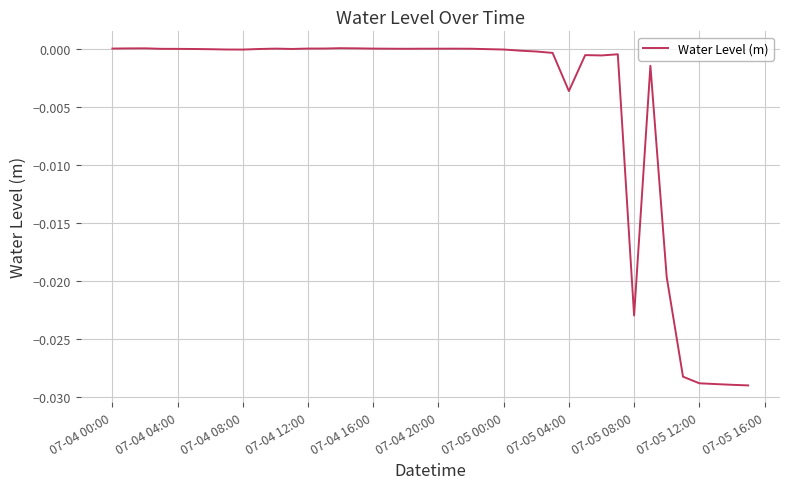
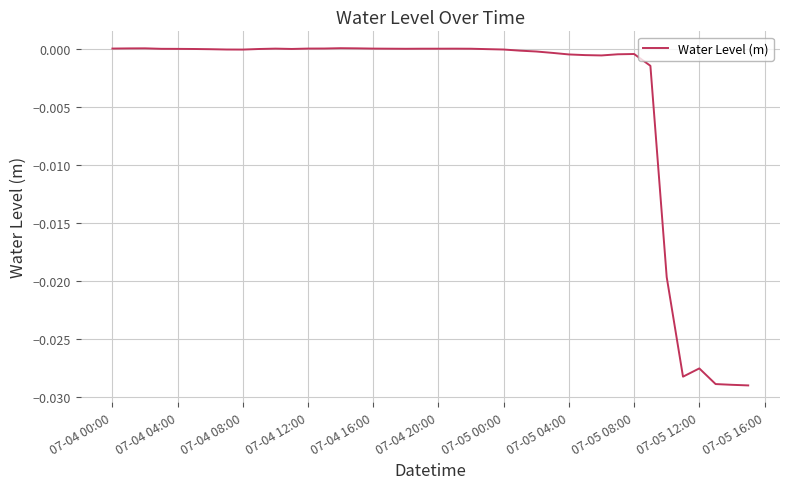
07-05 04:00: -0.0036 -> -0.0005
07-05 08:00: -0.0230 -> -0.0004
07-05 12:00: -0.0289 -> -0.0276
